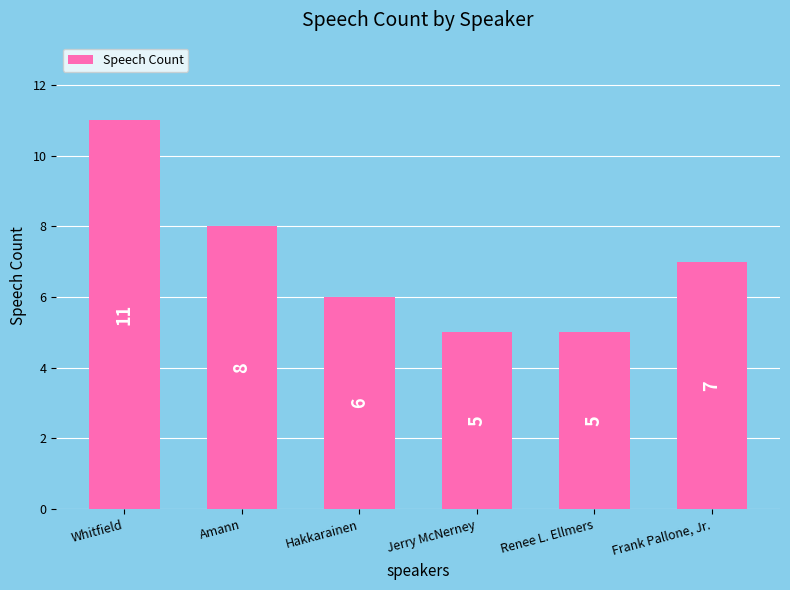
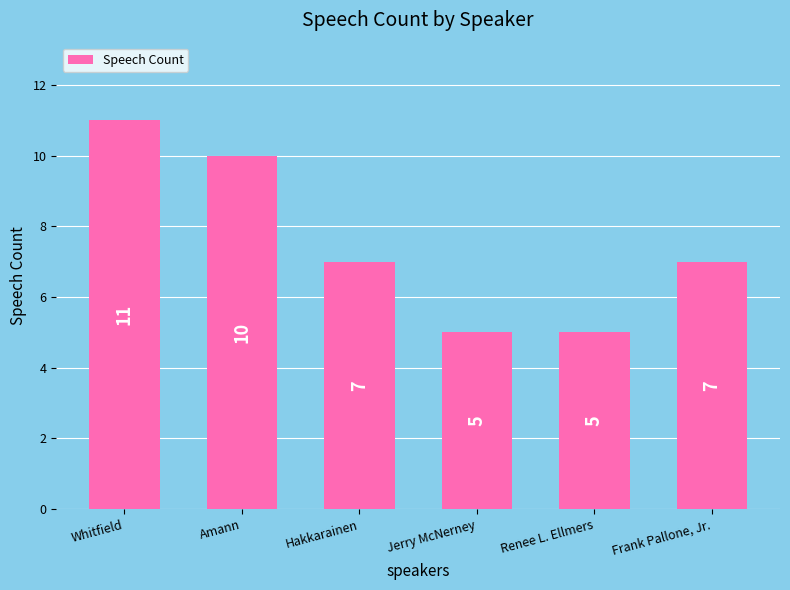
Amann: 8 -> 10
Hakkarainen: 6 -> 7
